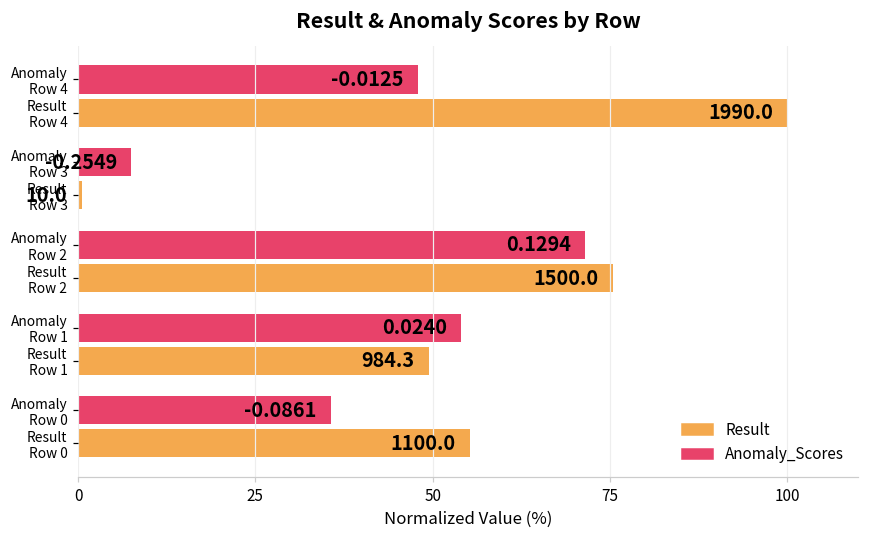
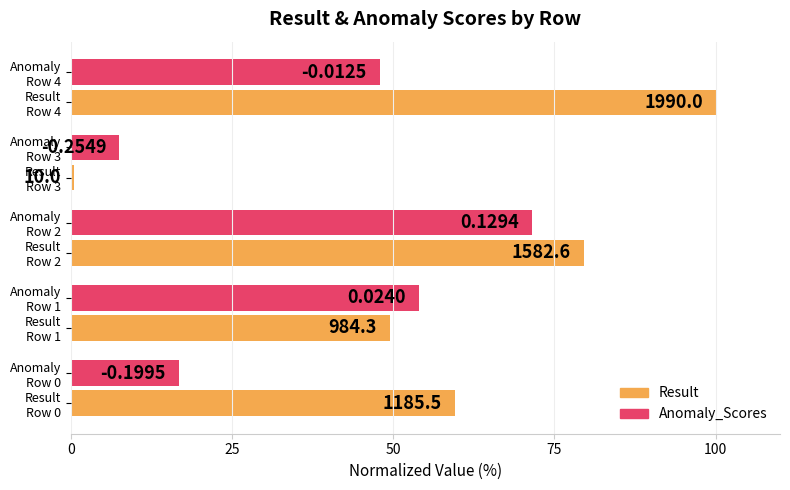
Result, Result Row 2: 1500.0 -> 1582.6
Anomaly_Scores, Anomaly Row 0: -0.0861 -> -0.1995
Result, Result Row 0: 1100.0 -> 1185.5
